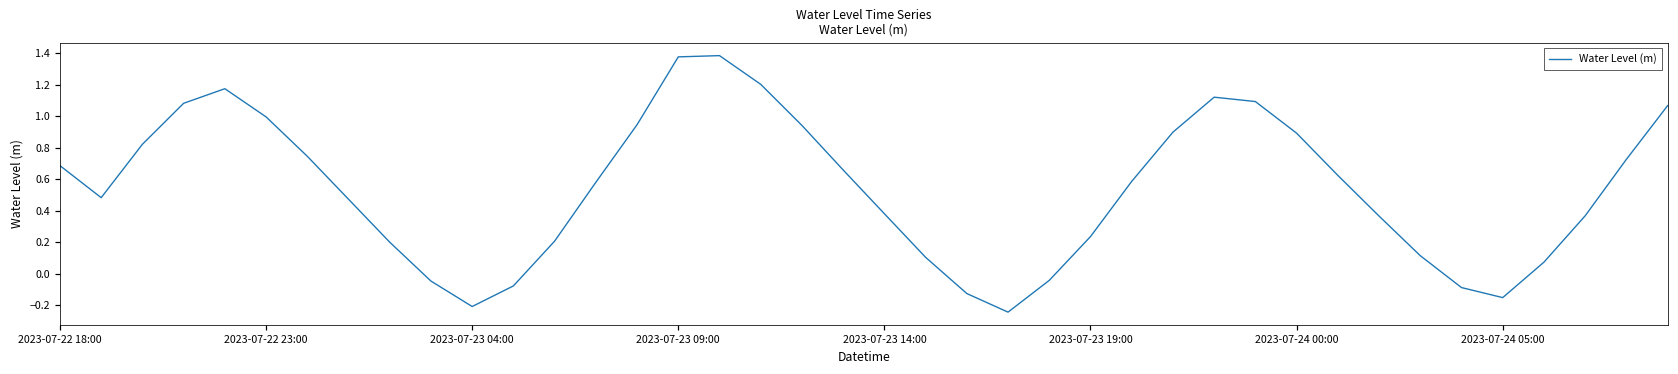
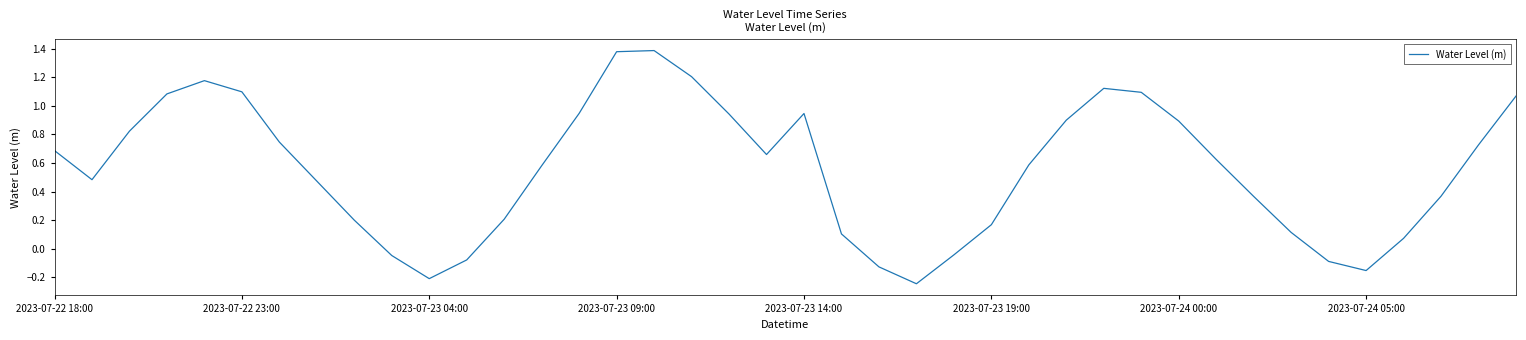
2023-07-22 23:00: 1.00 -> 1.10
2023-07-23 14:00: 0.38 -> 0.95
2023-07-23 19:00: 0.24 -> 0.17
